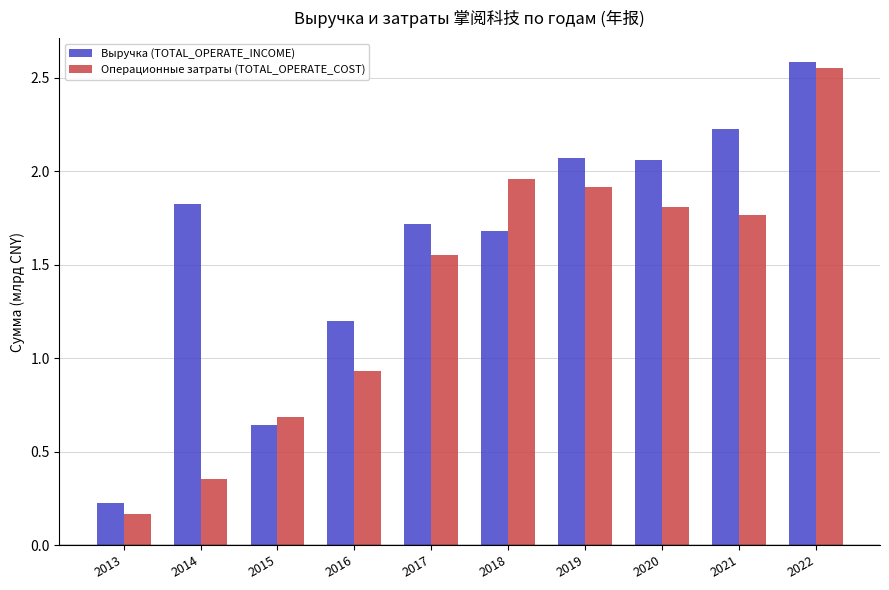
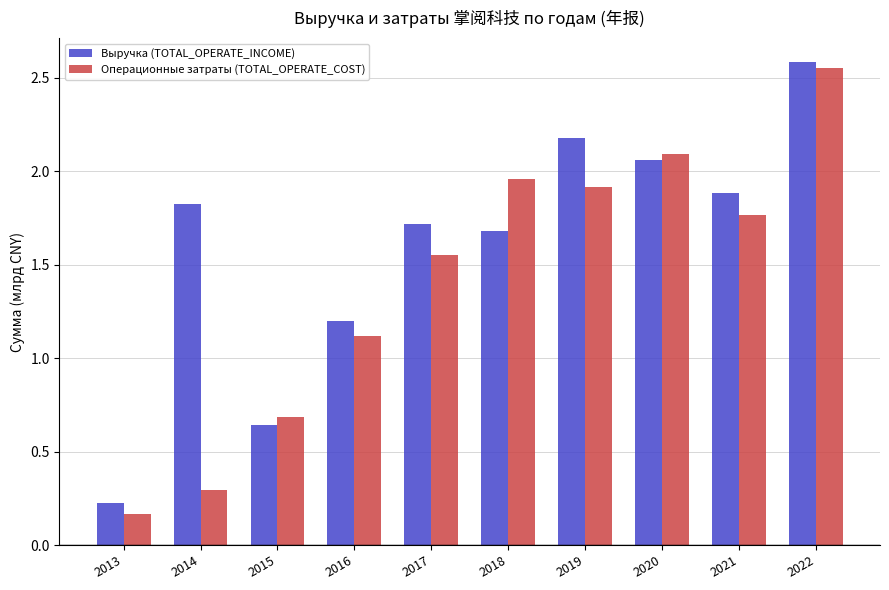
Операционные затраты (TOTAL_OPERATE_COST), 2014: 0.35 -> 0.29
Операционные затраты (TOTAL_OPERATE_COST), 2016: 0.93 -> 1.12
Выручка (TOTAL_OPERATE_INCOME), 2019: 2.07 -> 2.18
Операционные затраты (TOTAL_OPERATE_COST), 2020: 1.81 -> 2.09
Выручка (TOTAL_OPERATE_INCOME), 2021: 2.23 -> 1.88
